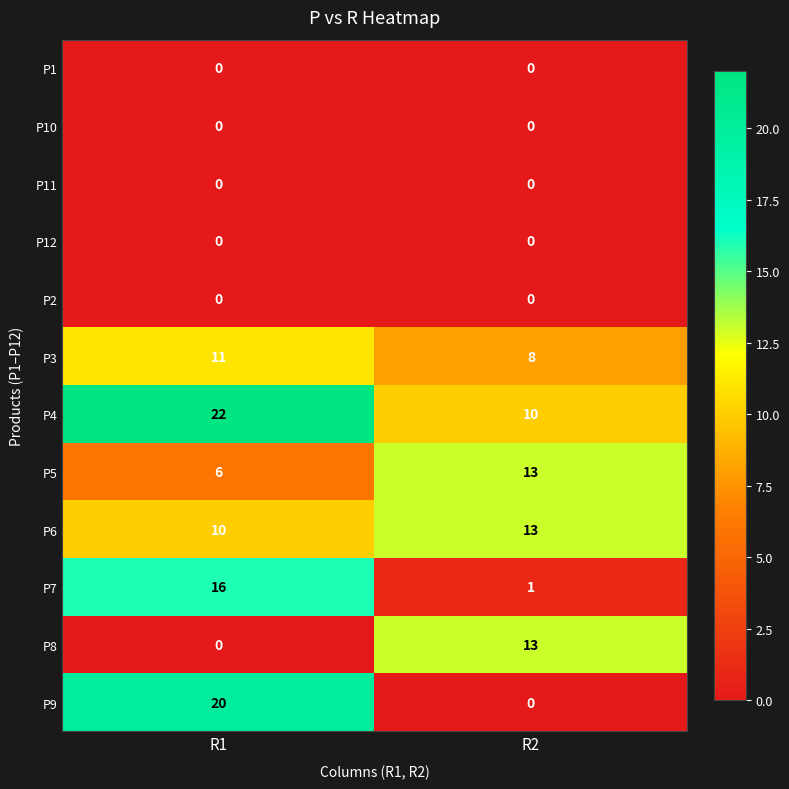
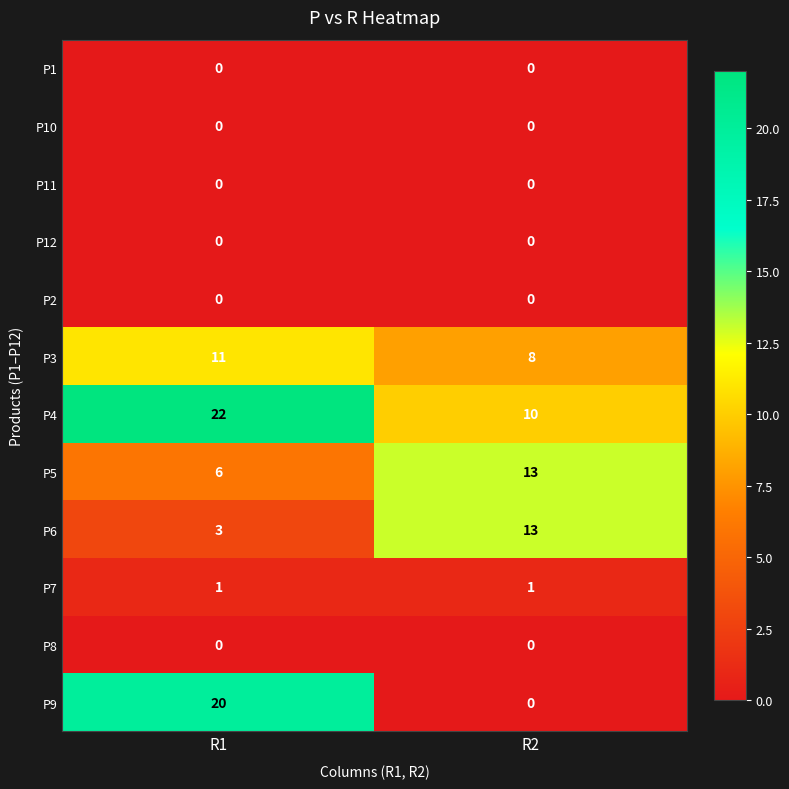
P6, R1: 10 -> 3
P7, R1: 16 -> 1
P8, R2: 13 -> 0
